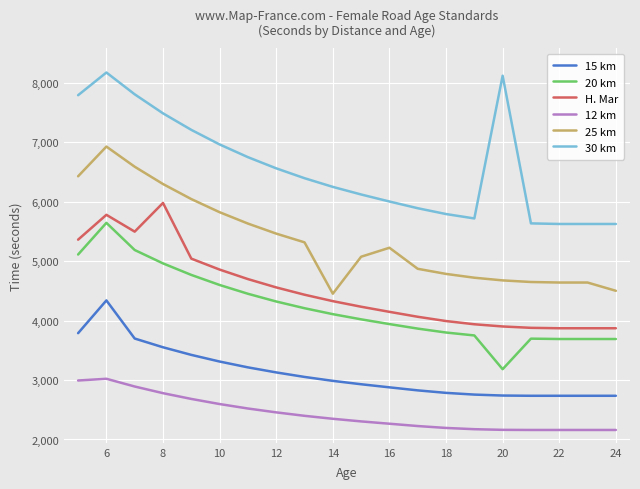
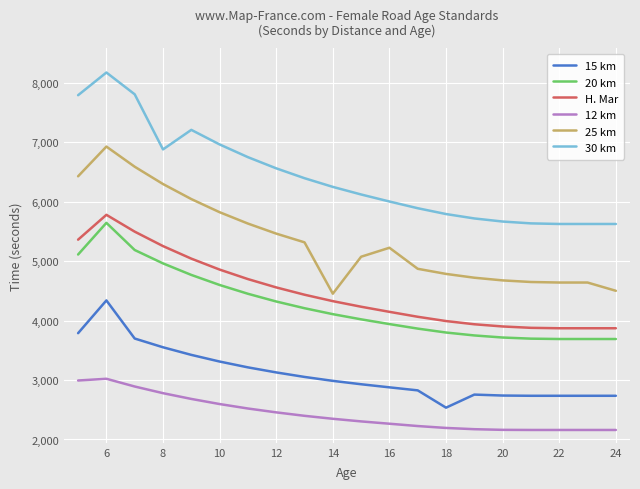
H. Mar, 8: 6,000 -> 5,300
30 km, 8: 7,500 -> 6,900
15 km, 18: 2,800 -> 2,500
20 km, 20: 3,200 -> 3,700
30 km, 20: 8,100 -> 5,700
